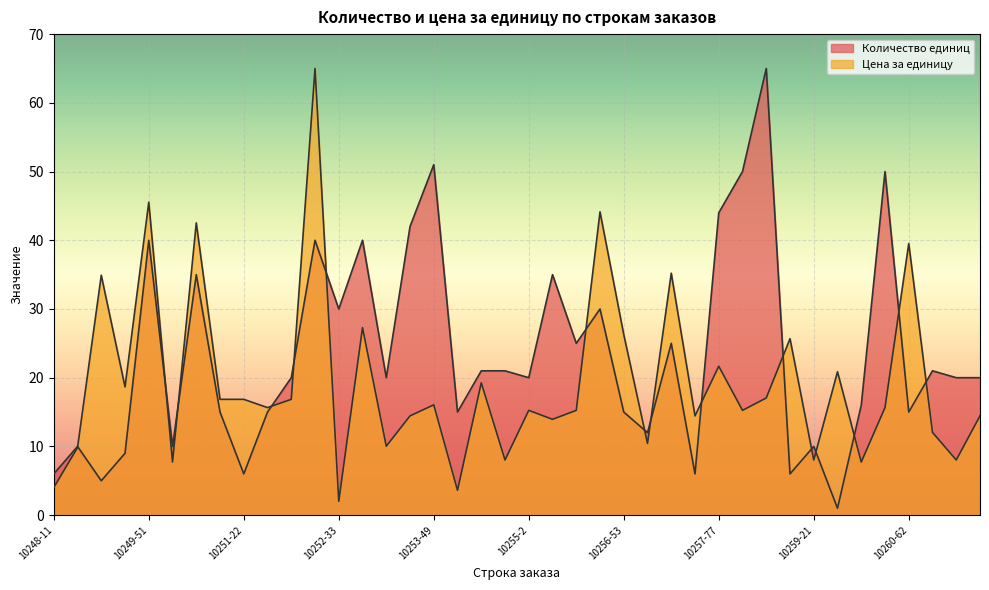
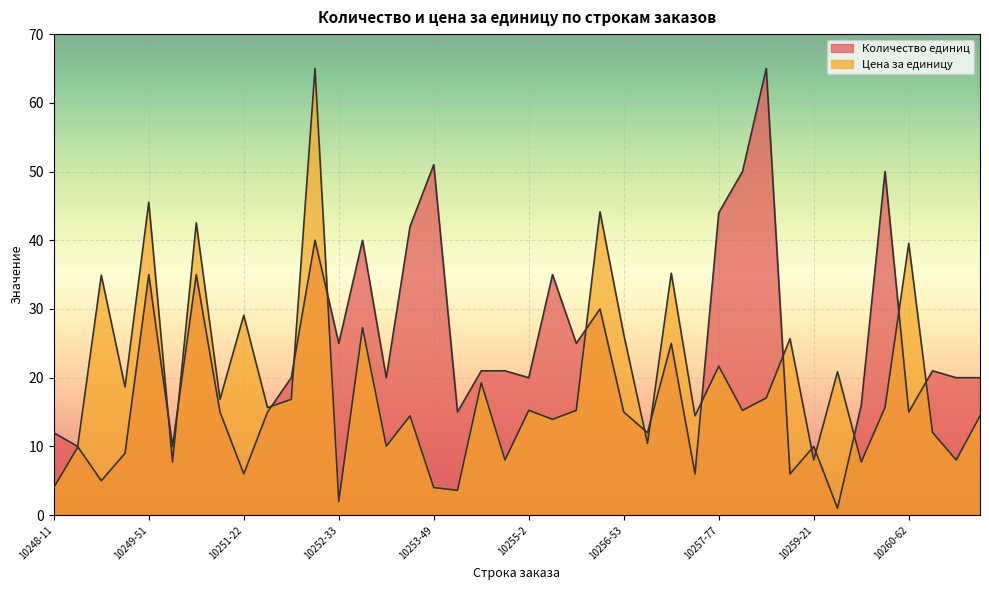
Количество единиц, 10248-11: 6 -> 12
Количество единиц, 10249-51: 40 -> 35
Цена за единицу, 10251-22: 17 -> 29
Количество единиц, 10252-33: 30 -> 25
Цена за единицу, 10253-49: 16 -> 4
